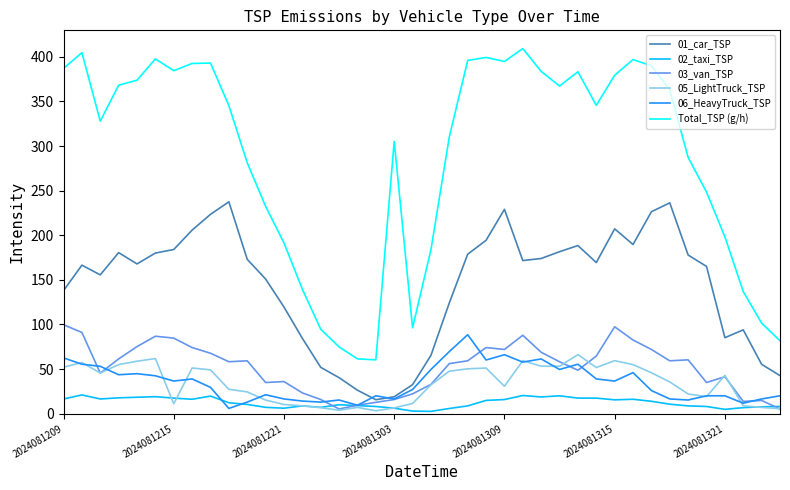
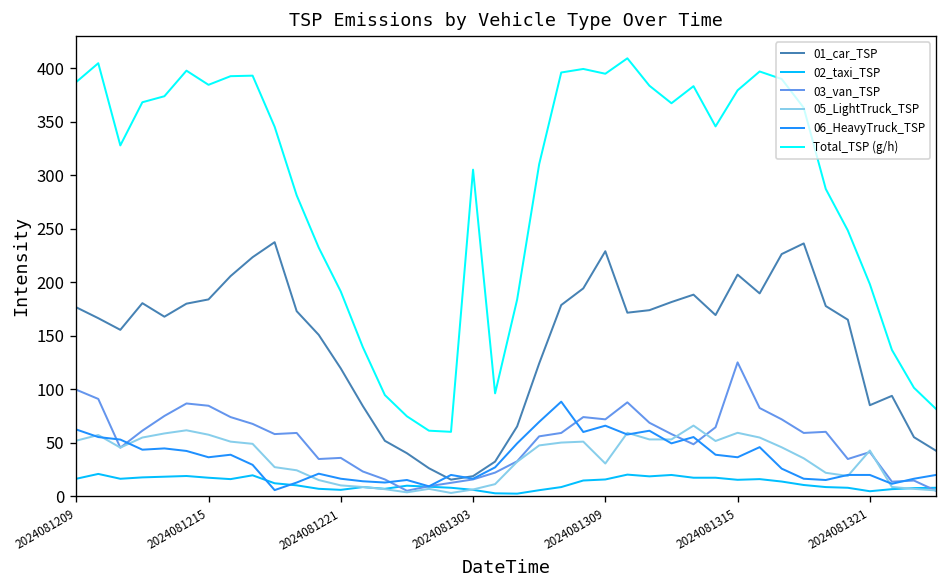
01_car_TSP, 2024081209: 140 -> 180
05_LightTruck_TSP, 2024081215: 10 -> 60
03_van_TSP, 2024081315: 100 -> 130
